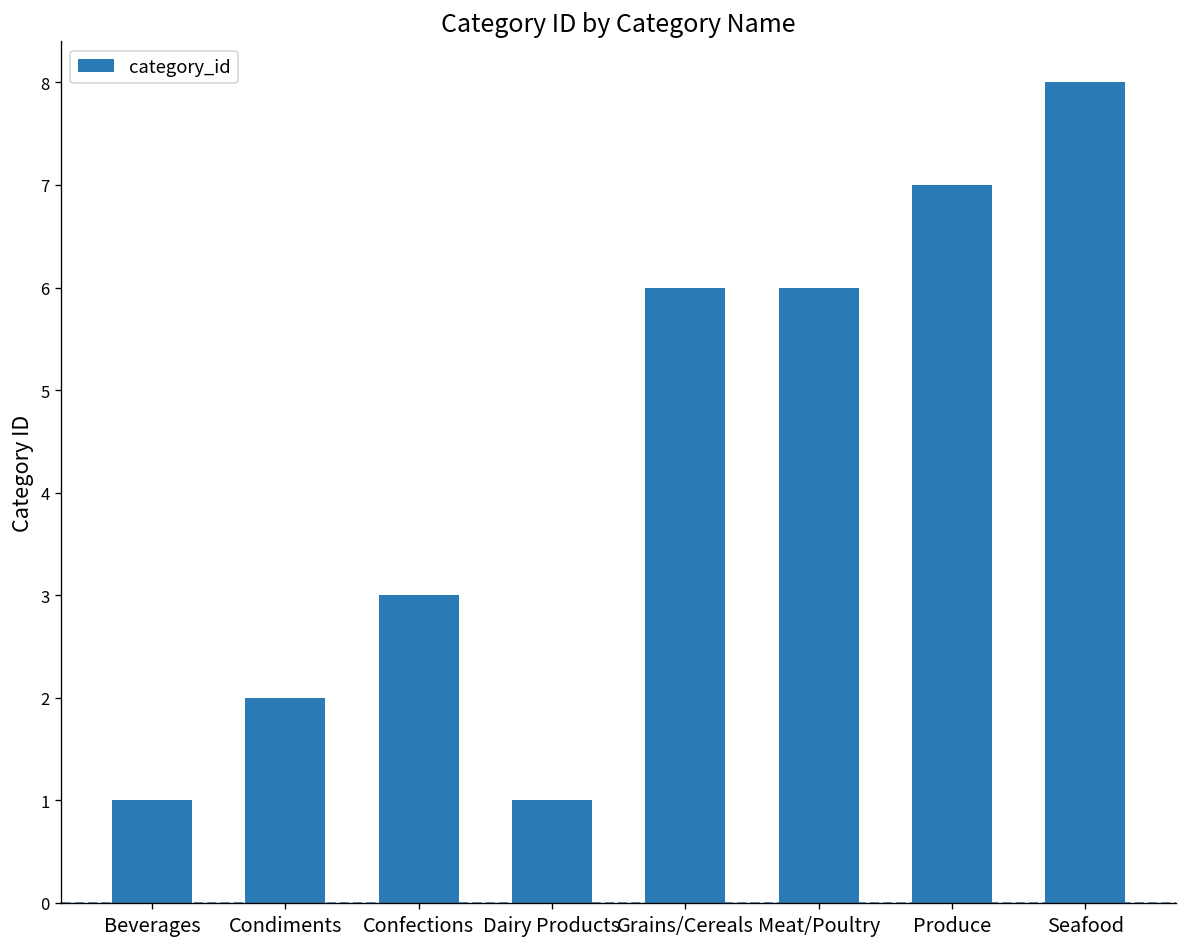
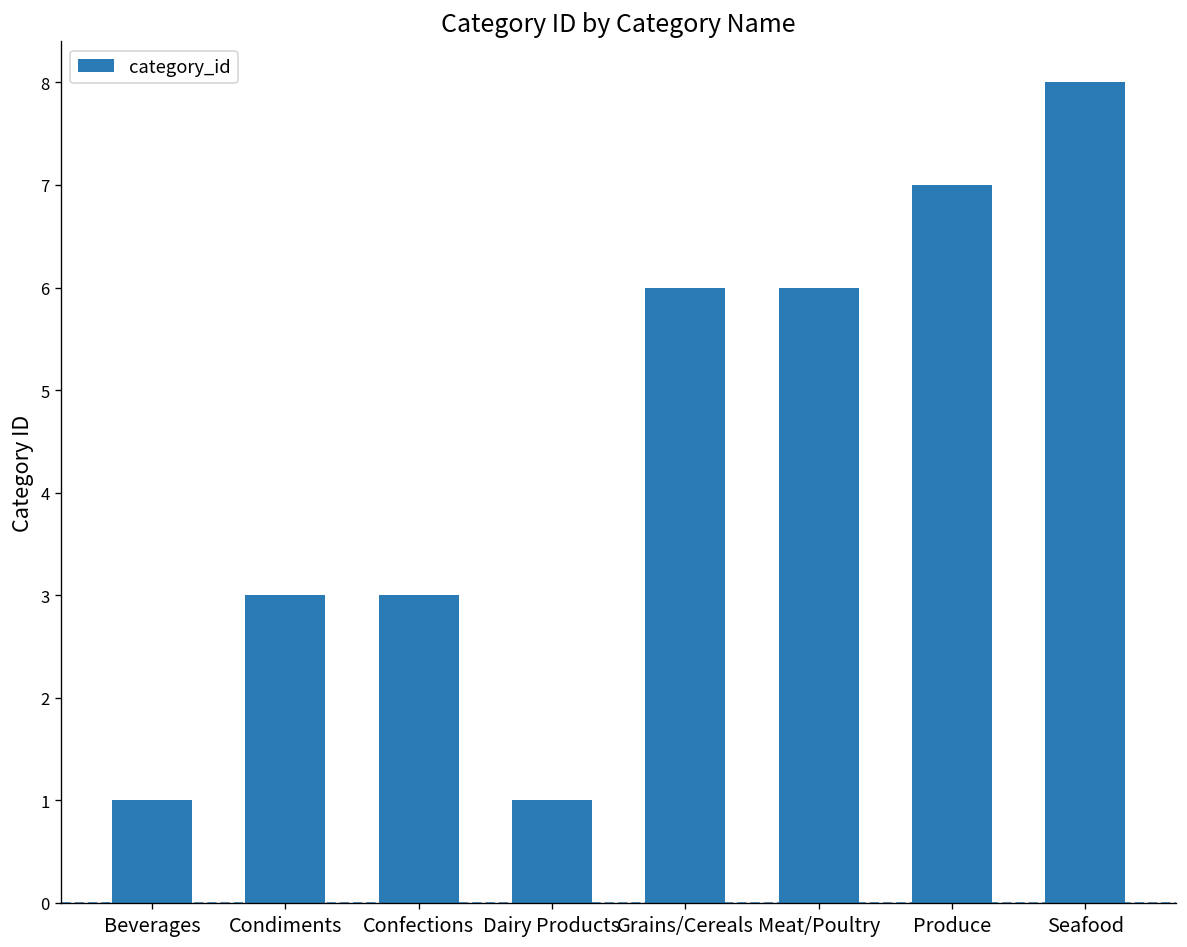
Condiments: 2 -> 3
